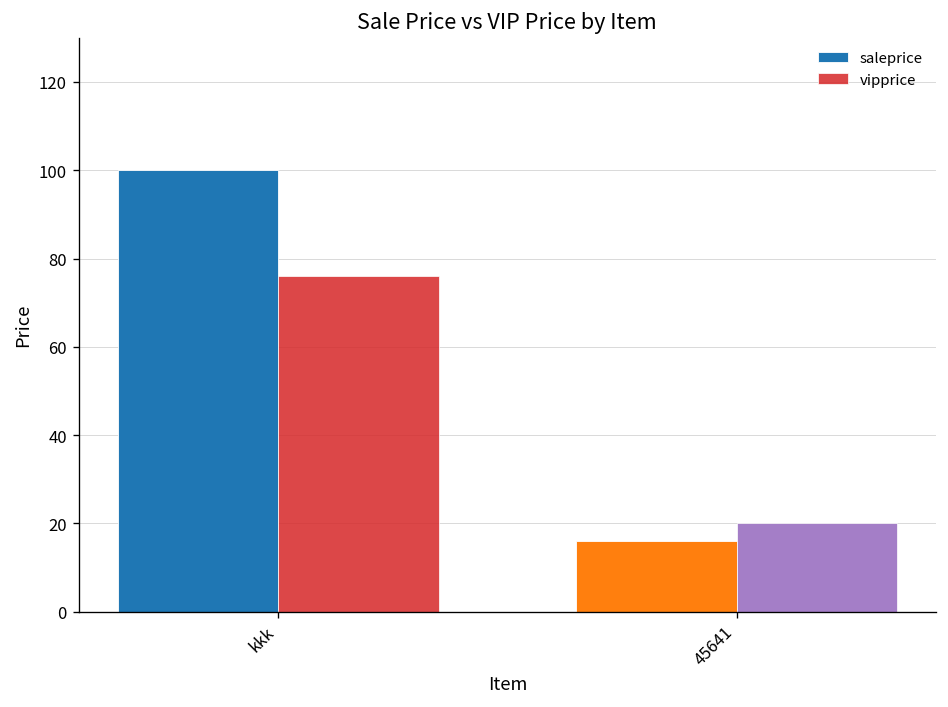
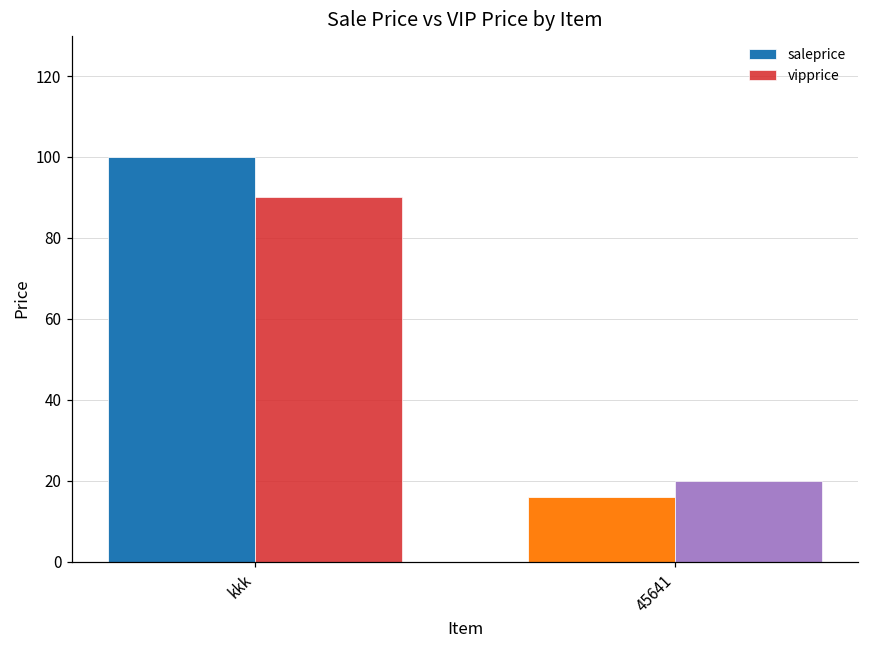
vipprice, kkk: 76 -> 90
